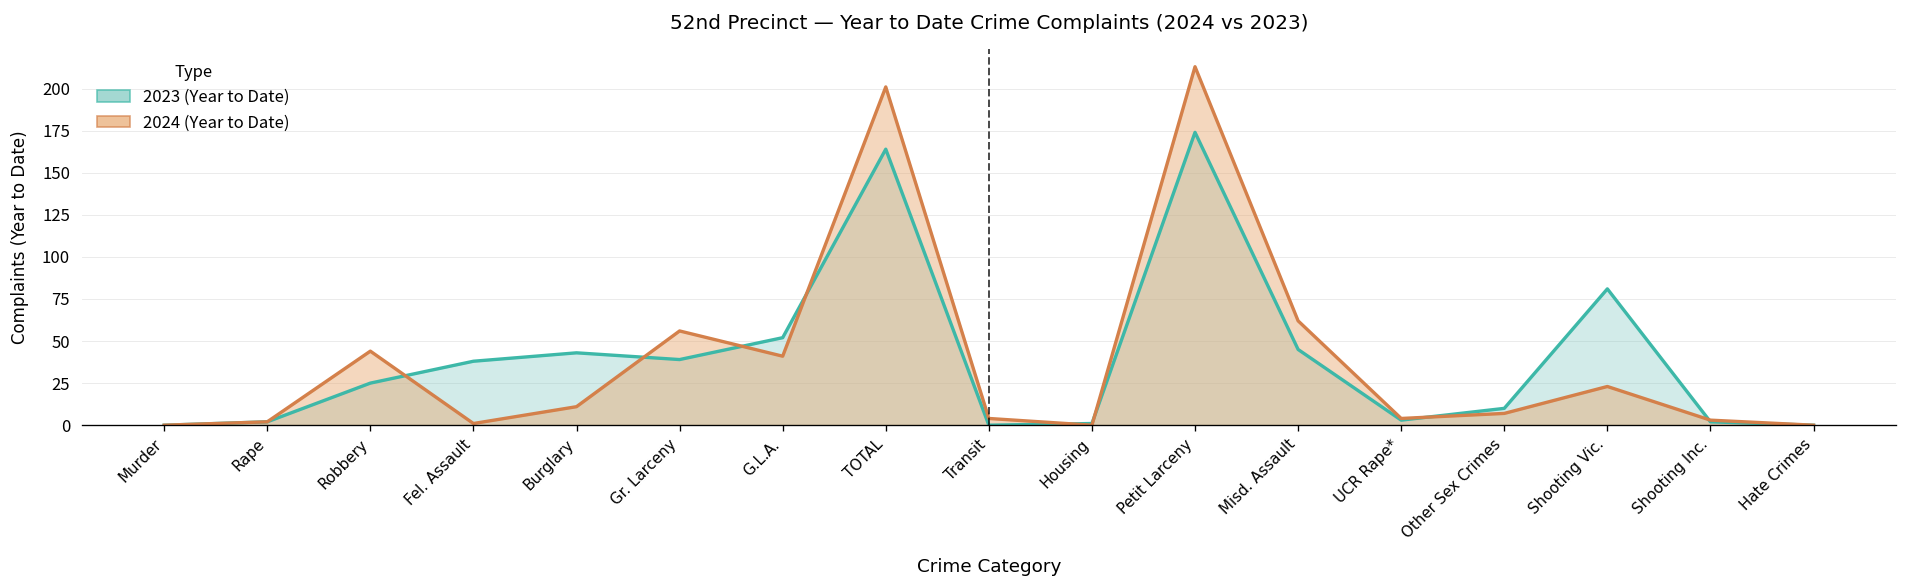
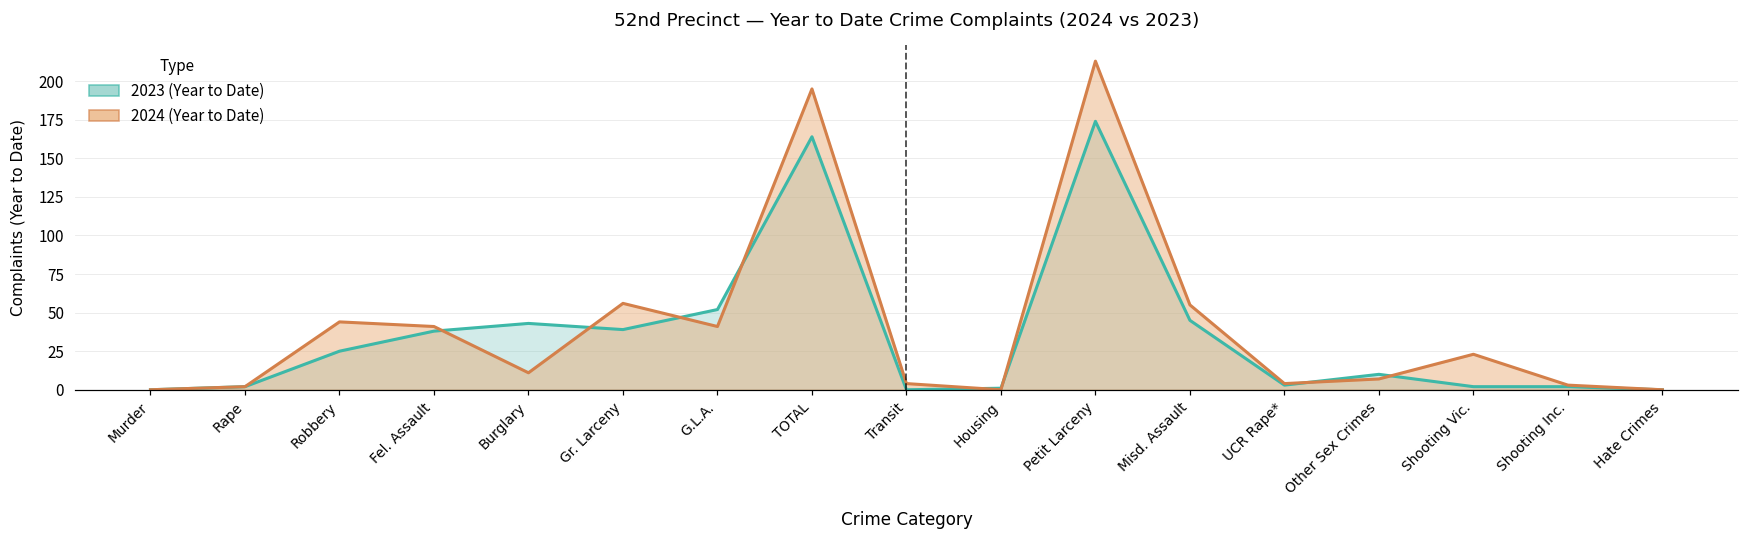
2024 (Year to Date), Fel. Assault: 1 -> 41
2024 (Year to Date), TOTAL: 201 -> 195
2024 (Year to Date), Misd. Assault: 62 -> 55
2023 (Year to Date), Shooting Vic.: 81 -> 2
